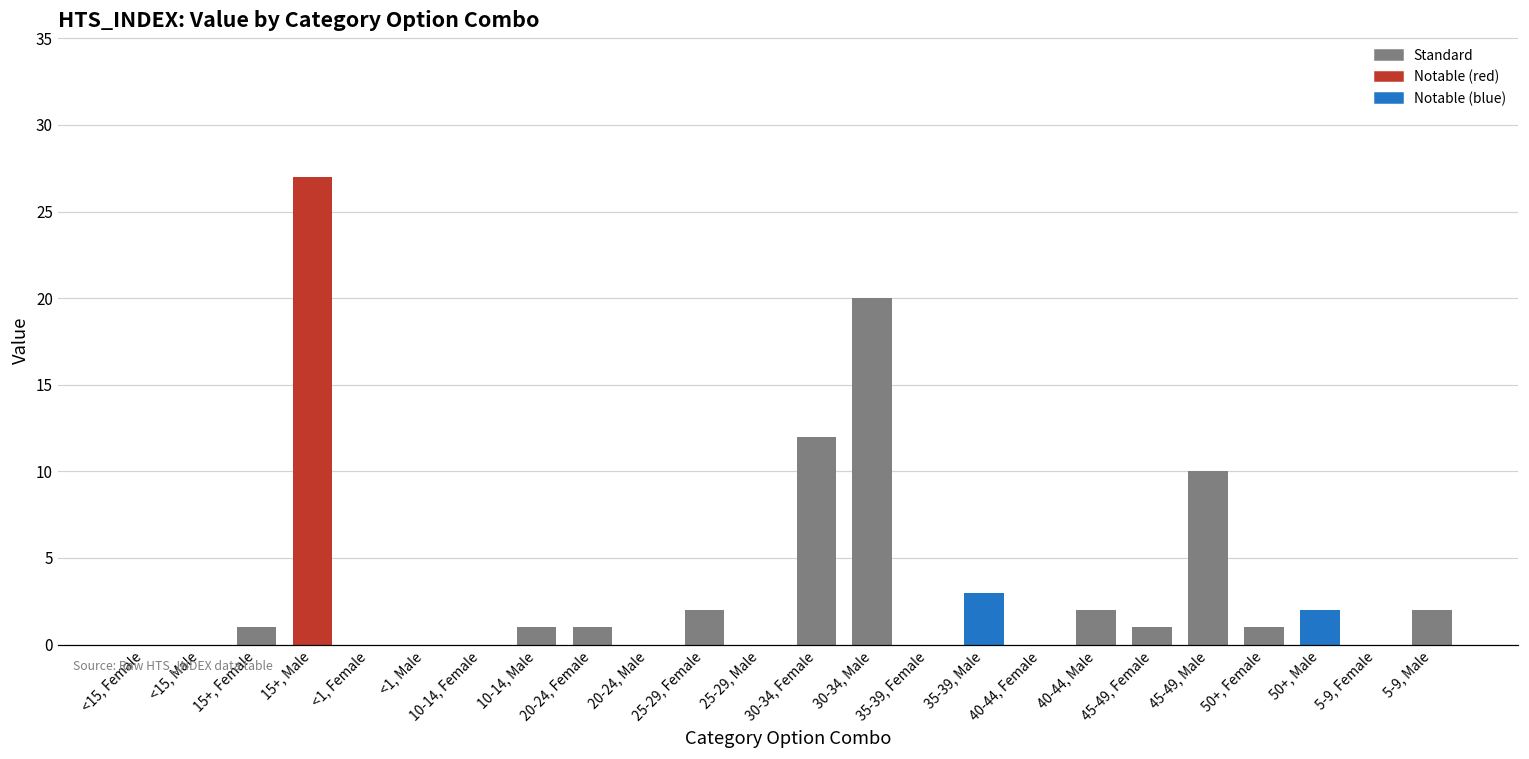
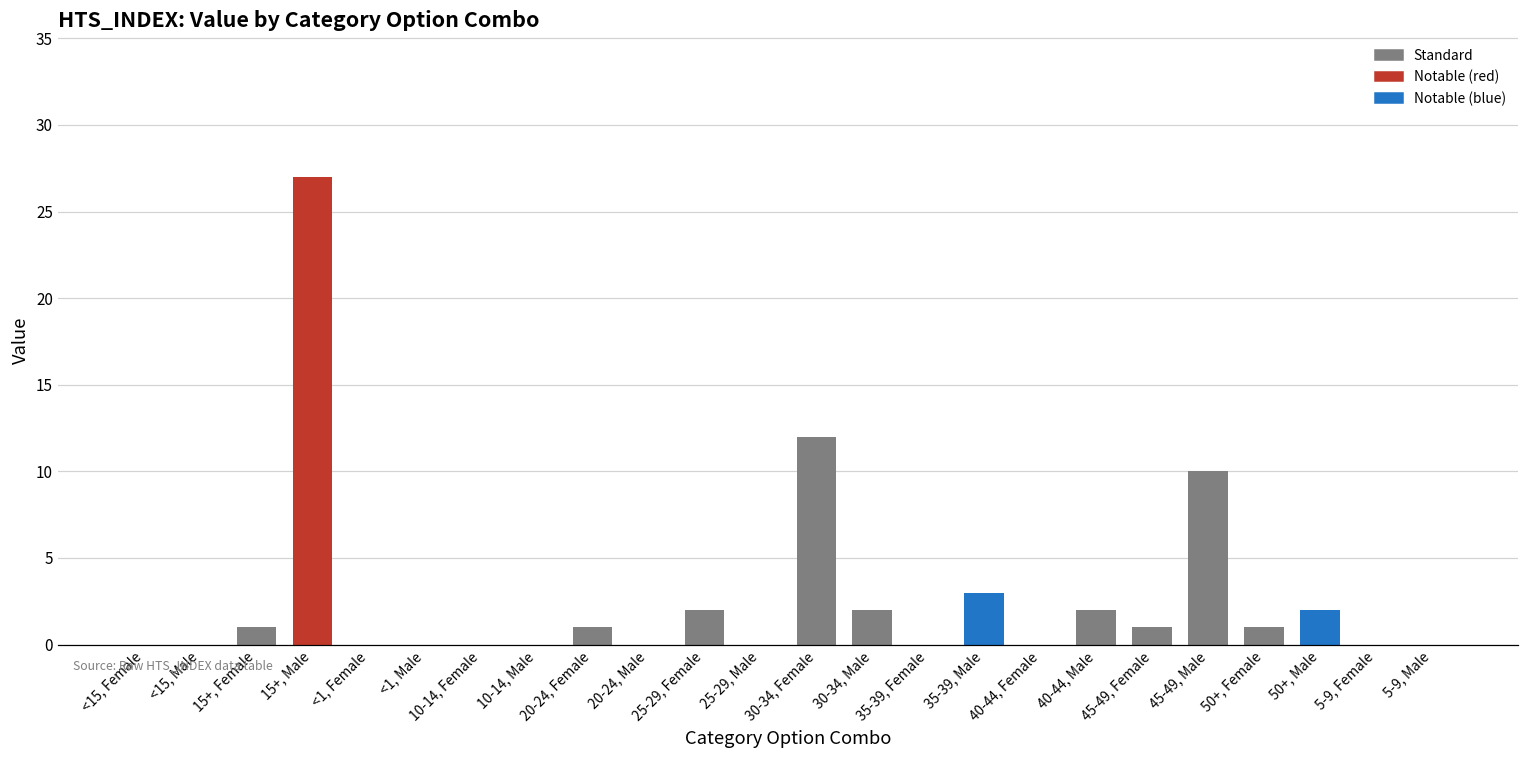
10-14, Male: 1 -> 0
30-34, Male: 20 -> 2
5-9, Male: 2 -> 0
